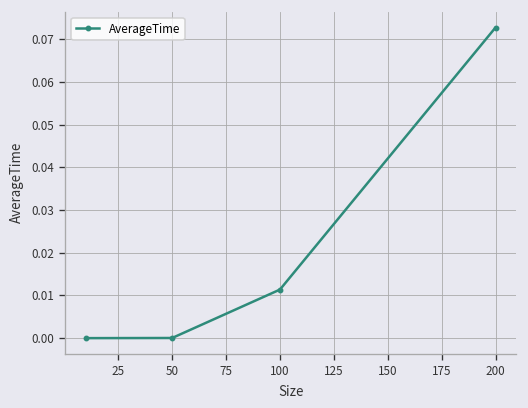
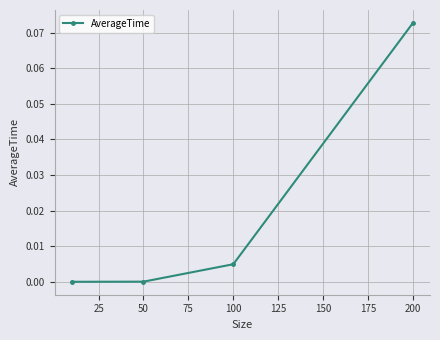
100: 0.011 -> 0.005
